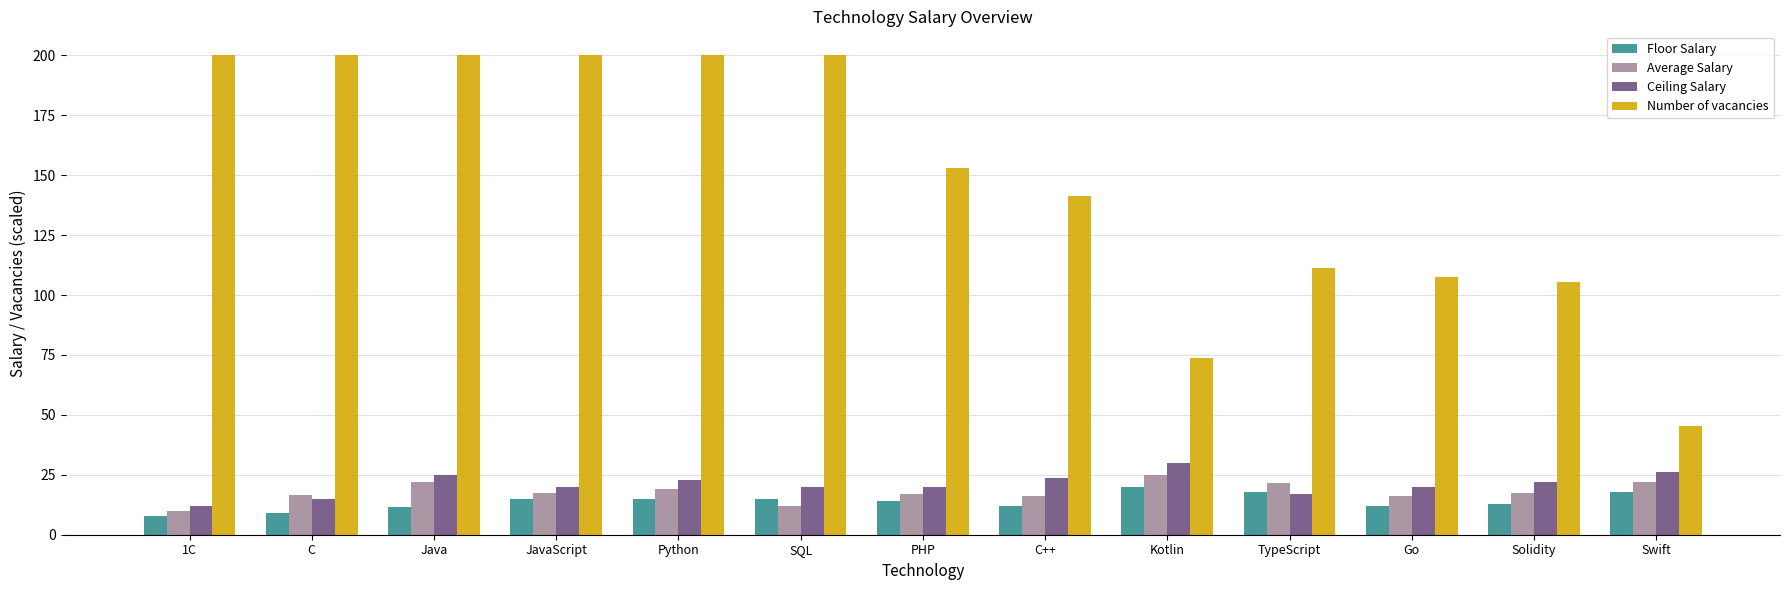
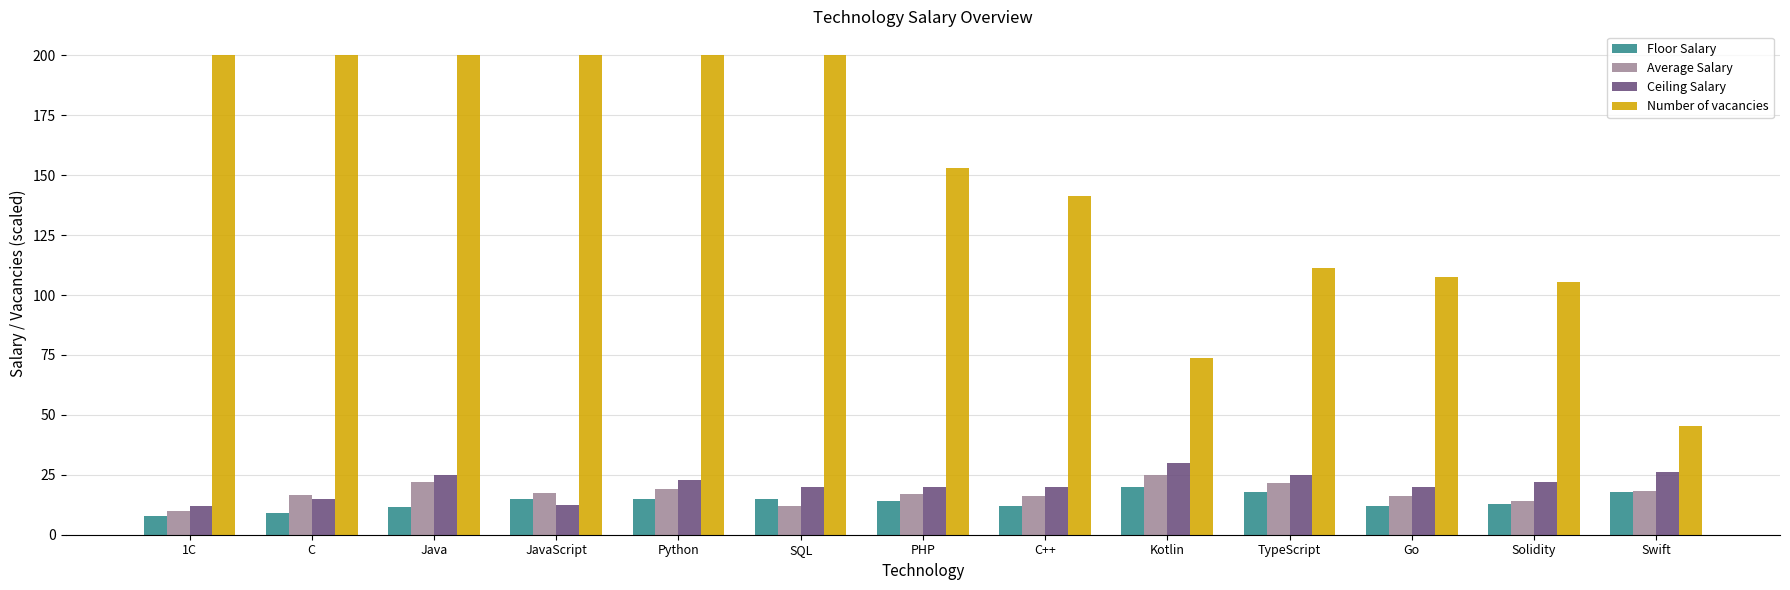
Ceiling Salary, JavaScript: 20 -> 13
Ceiling Salary, C++: 24 -> 20
Ceiling Salary, TypeScript: 17 -> 25
Average Salary, Solidity: 18 -> 14
Average Salary, Swift: 22 -> 18
